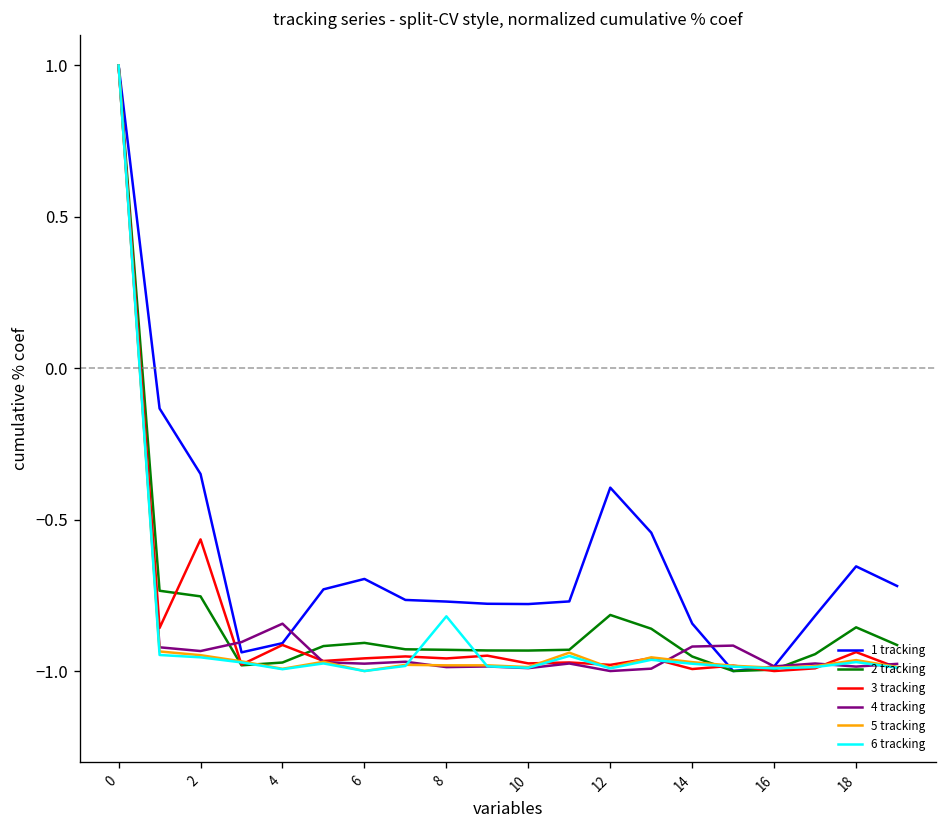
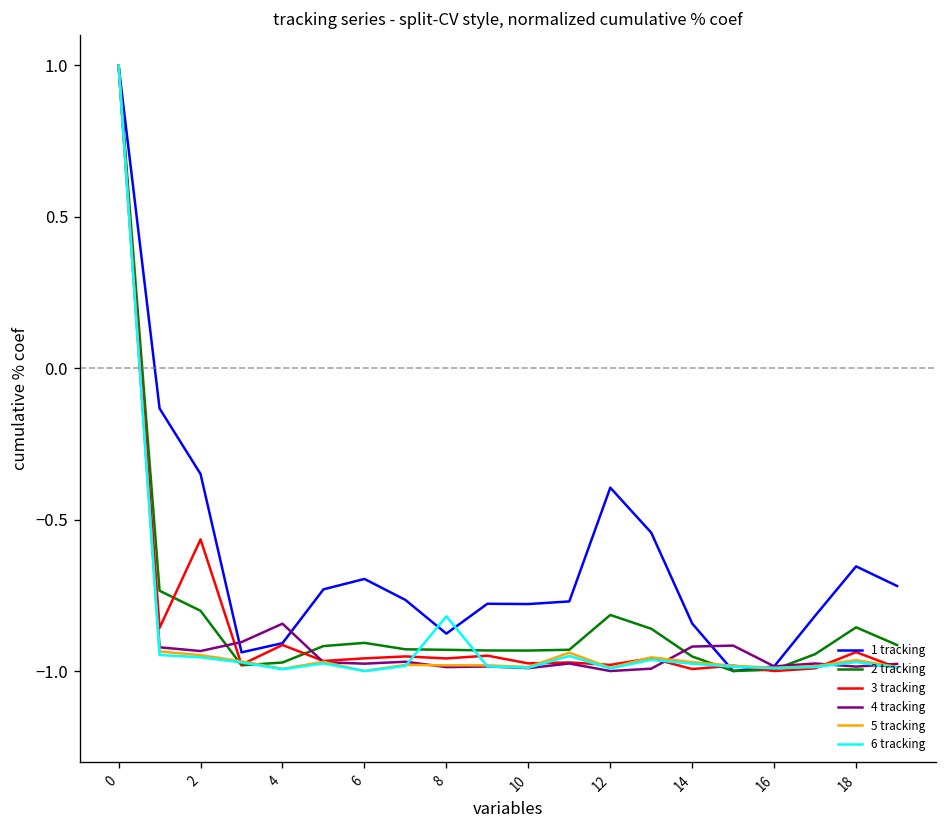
2 tracking, 2: -0.75 -> -0.80
1 tracking, 8: -0.77 -> -0.88
